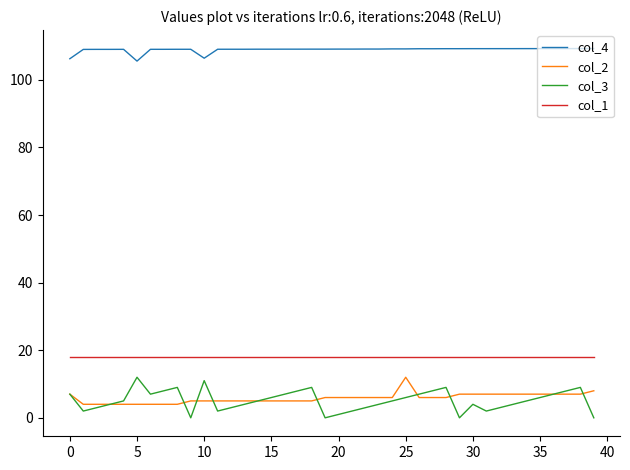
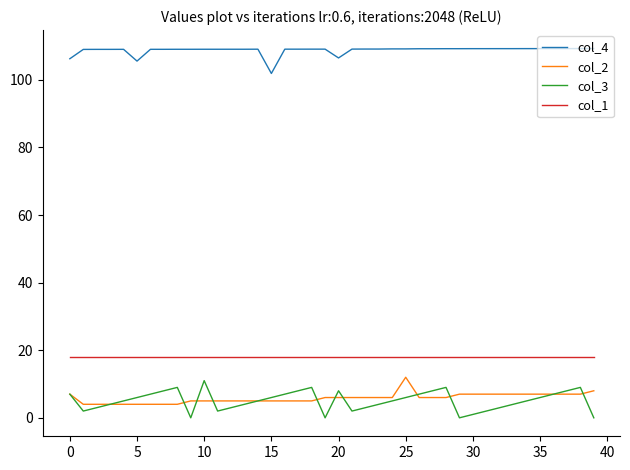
col_3, 5: 12 -> 6
col_4, 10: 106 -> 109
col_4, 15: 109 -> 102
col_4, 20: 109 -> 106
col_3, 20: 1 -> 8
col_3, 30: 4 -> 1
